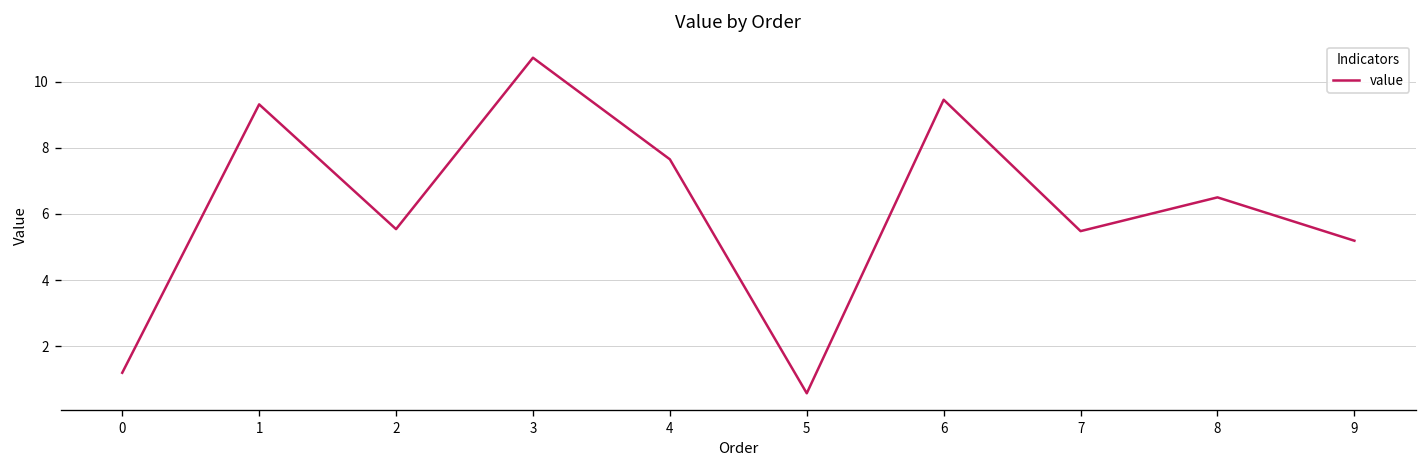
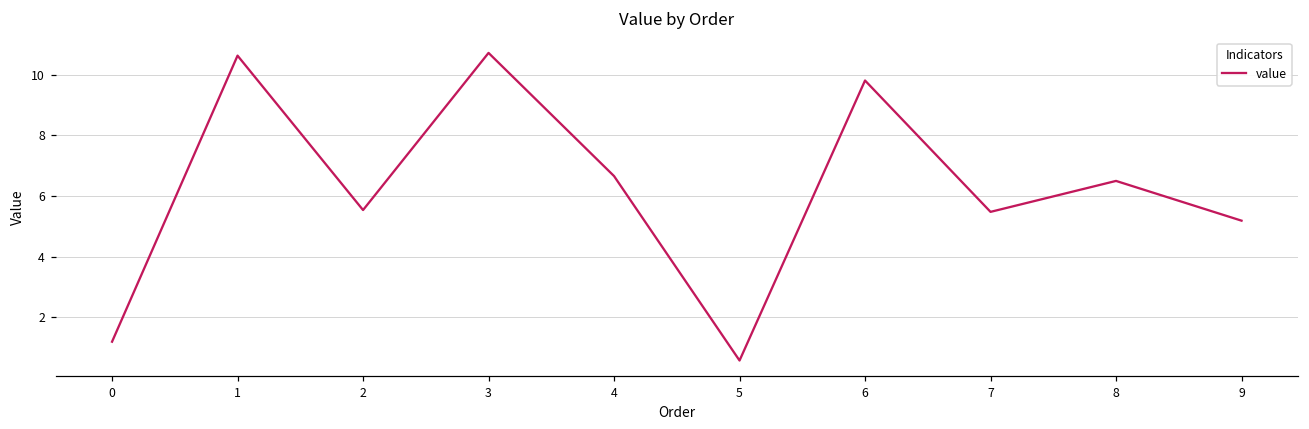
1: 9.3 -> 10.6
4: 7.7 -> 6.7
6: 9.5 -> 9.8
